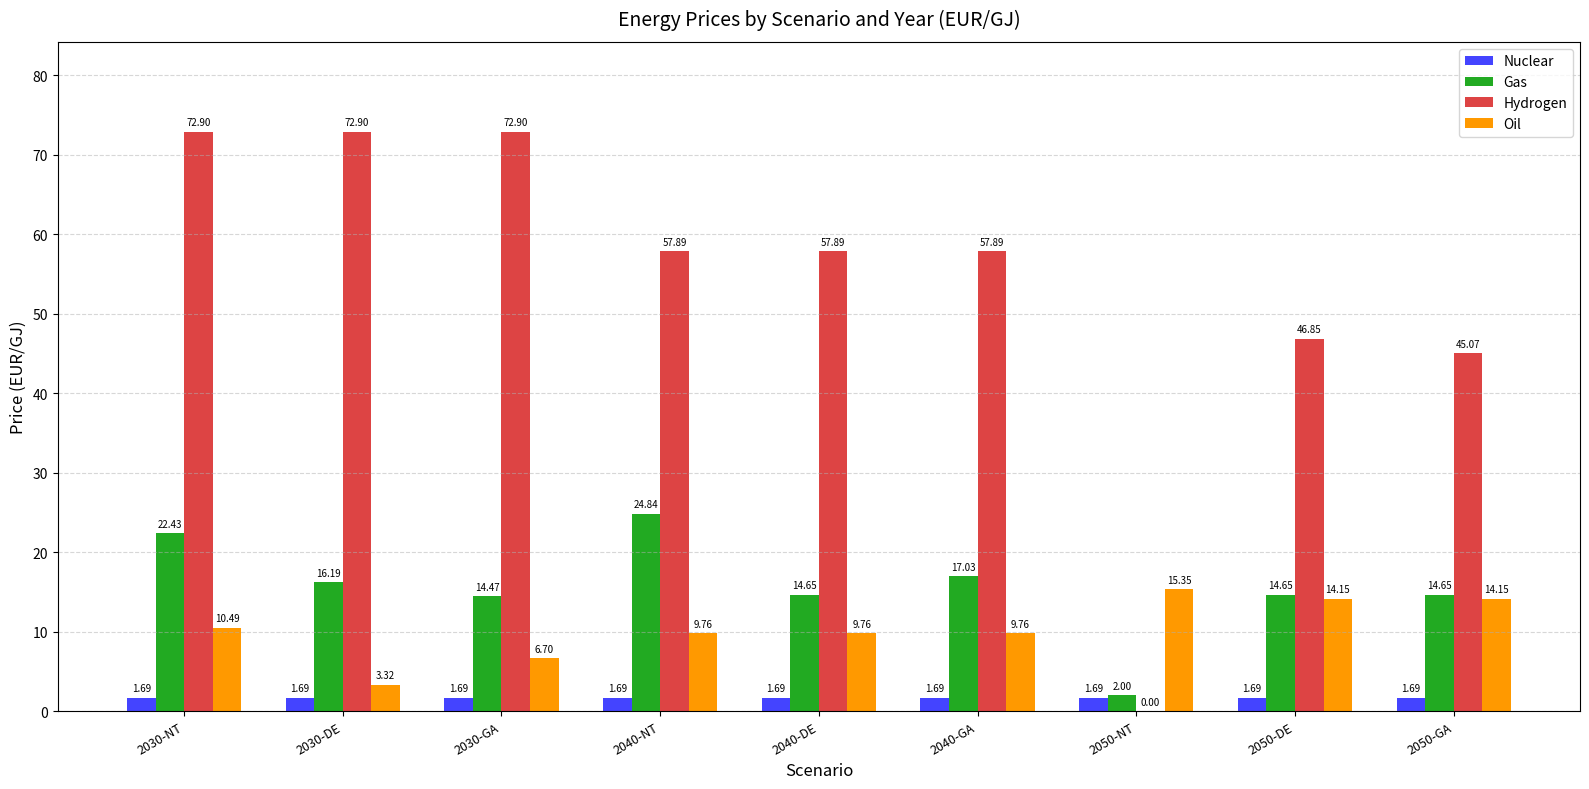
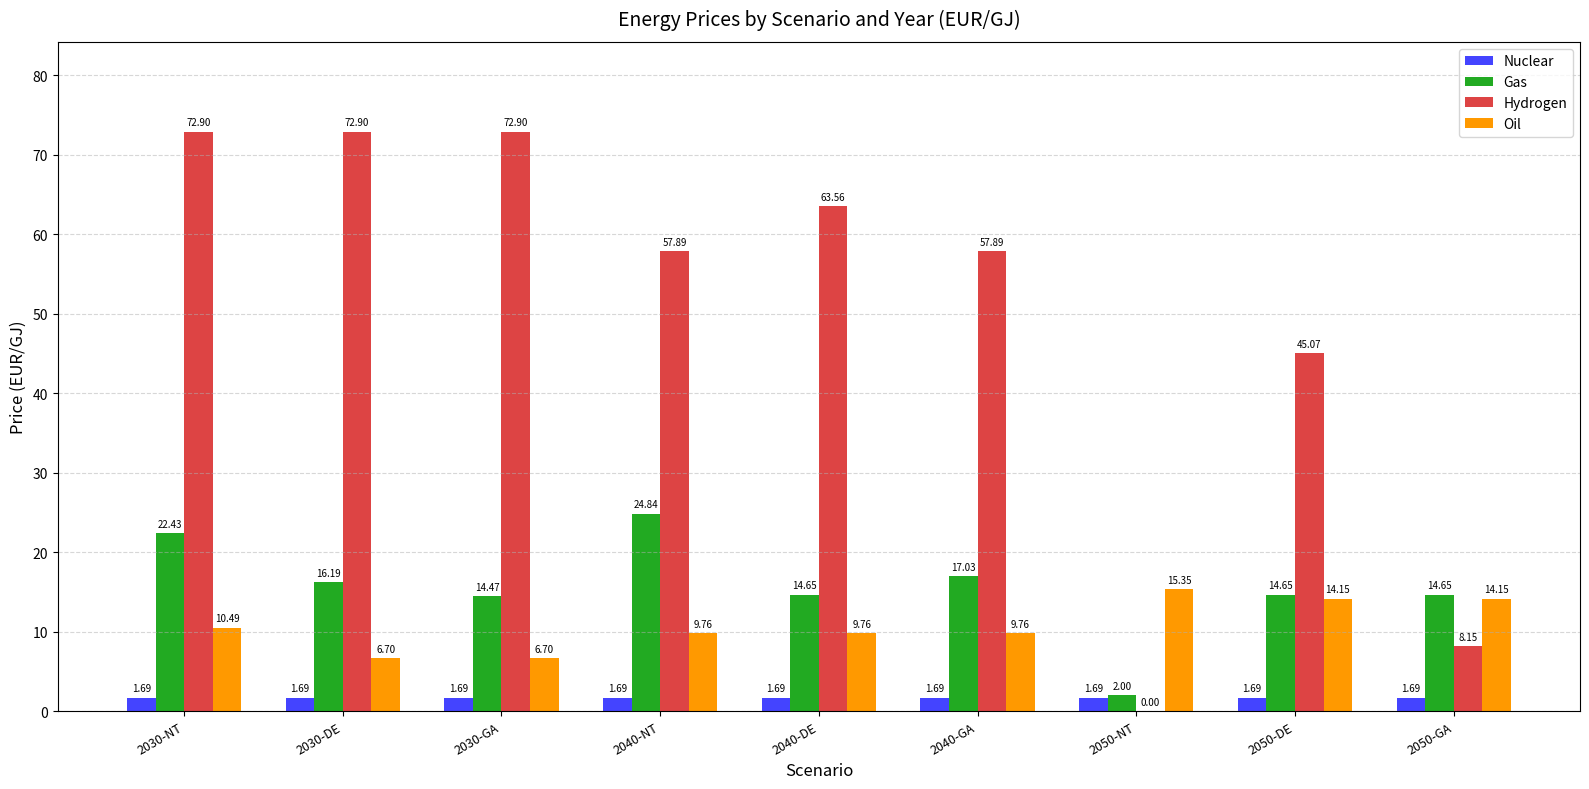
Oil, 2030-DE: 3.32 -> 6.70
Hydrogen, 2040-DE: 57.89 -> 63.56
Hydrogen, 2050-DE: 46.85 -> 45.07
Hydrogen, 2050-GA: 45.07 -> 8.15
